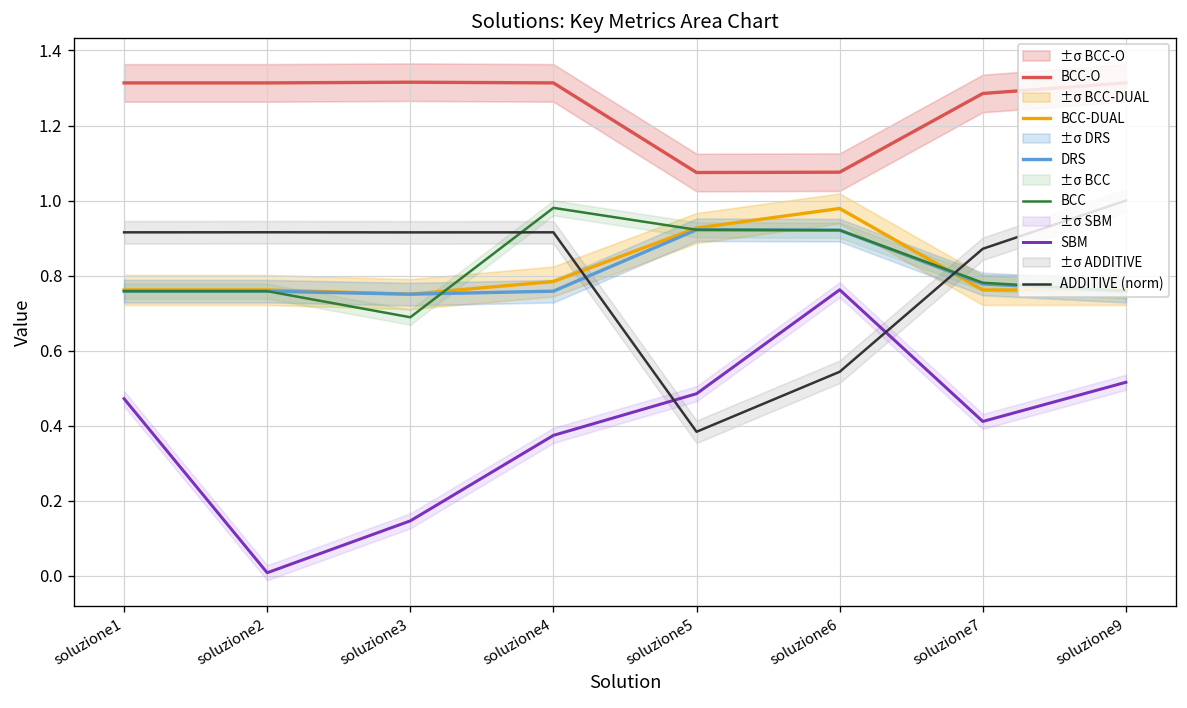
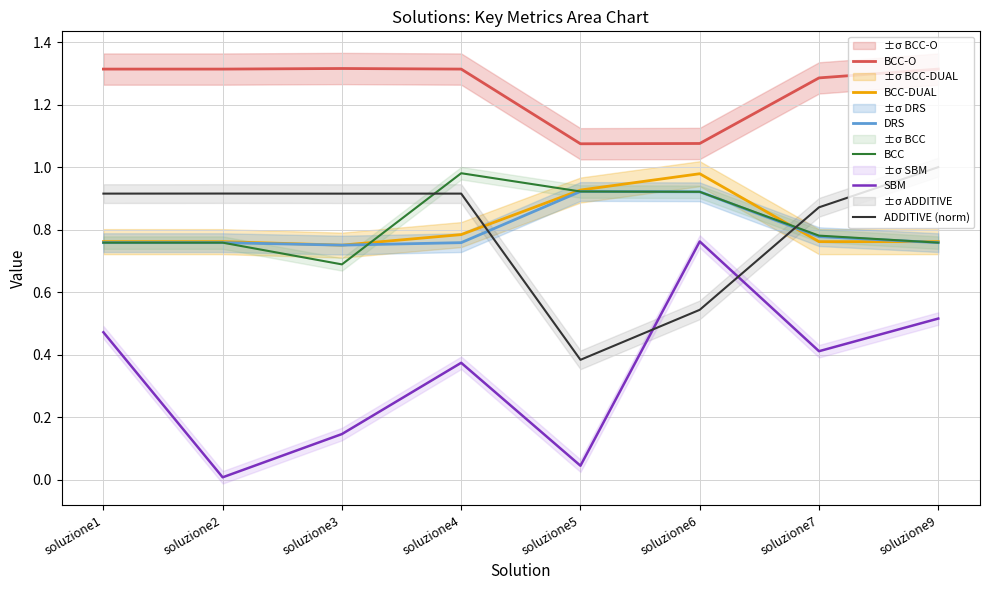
SBM, soluzione5: 0.49 -> 0.05
